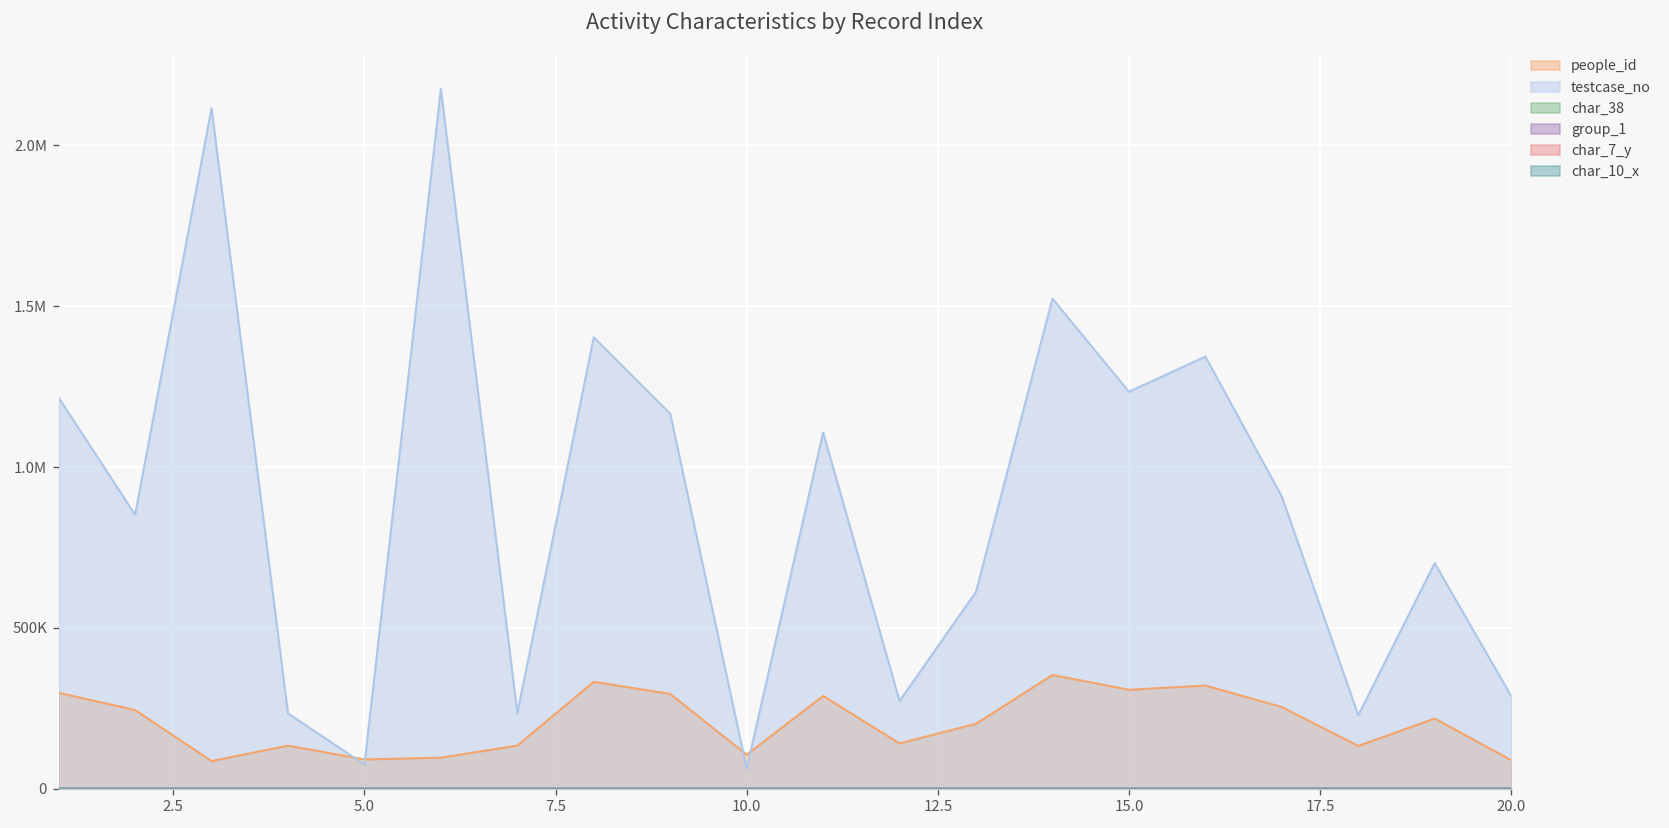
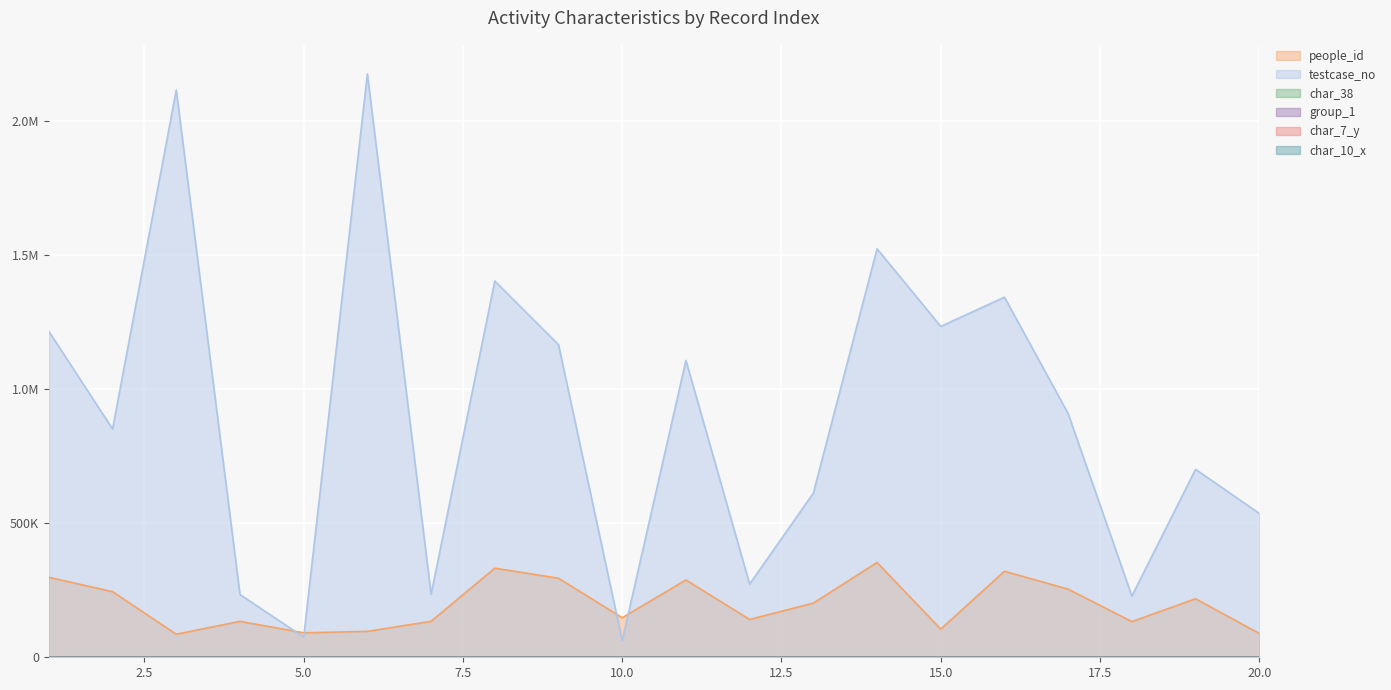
people_id, 10.0: 110000 -> 150000
people_id, 15.0: 310000 -> 110000
testcase_no, 20.0: 290000 -> 540000
